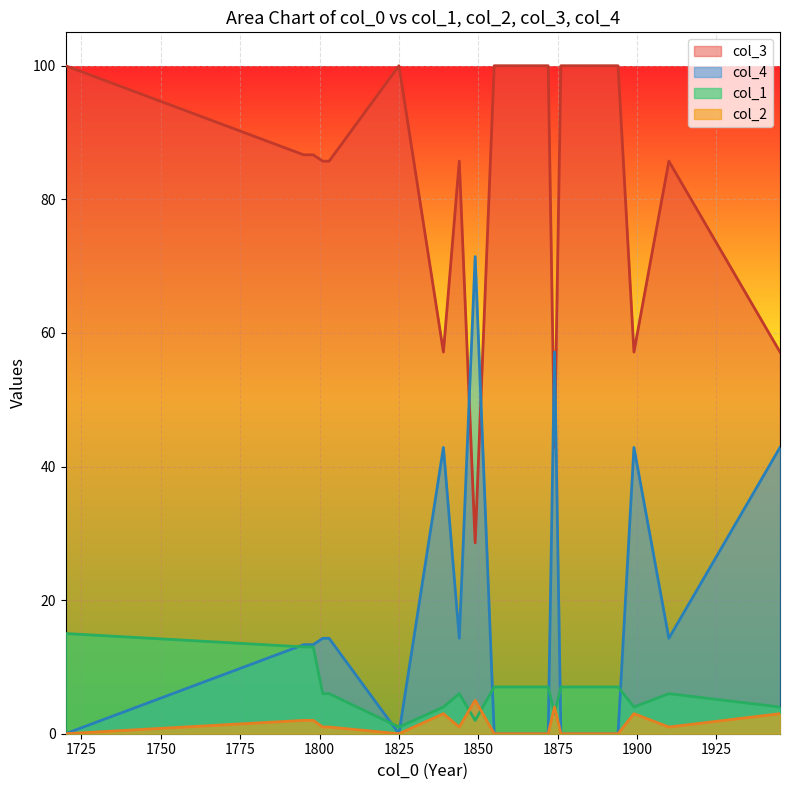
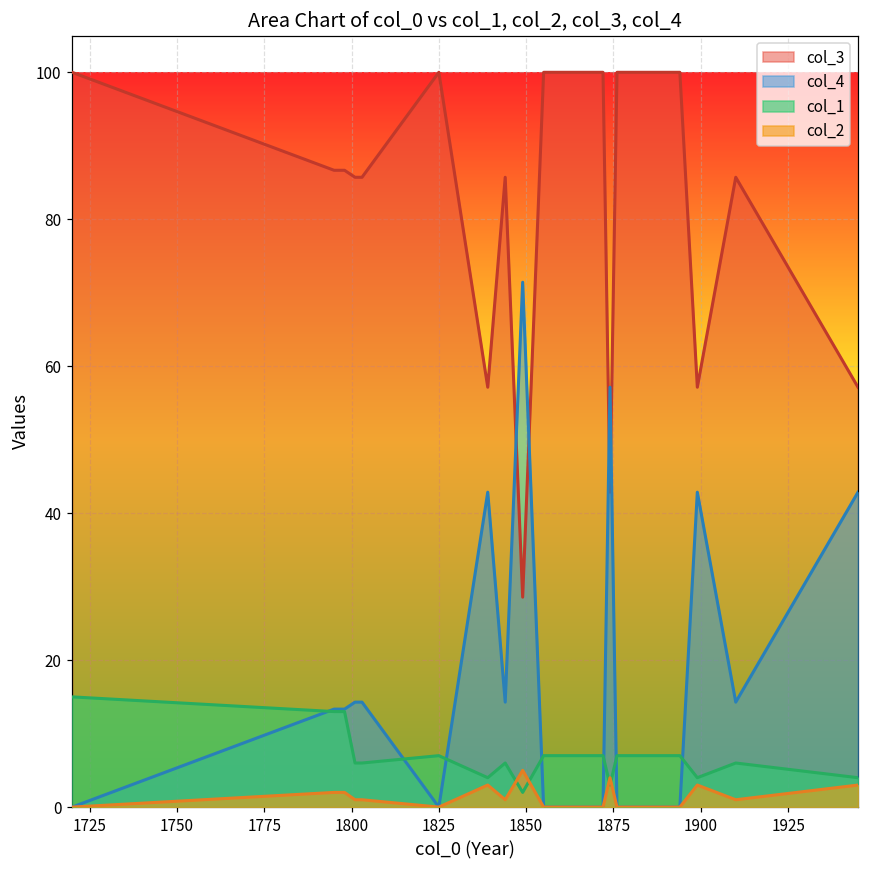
col_1, 1825: 1 -> 7
